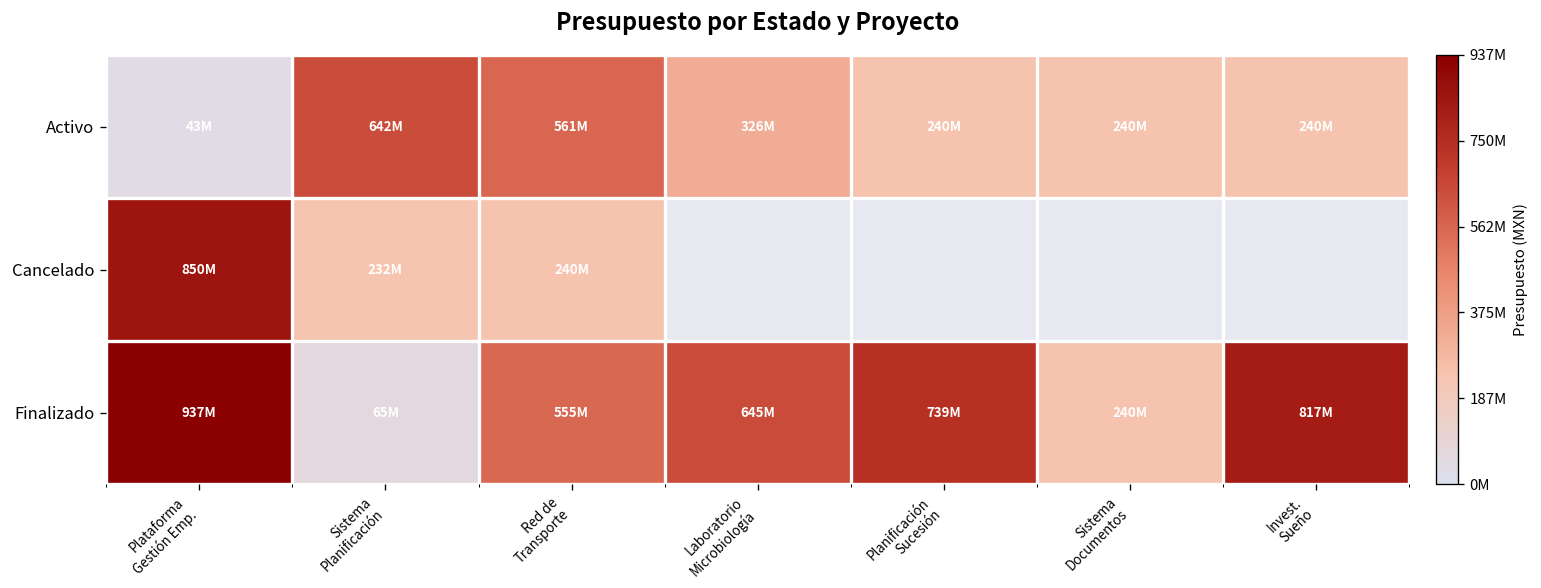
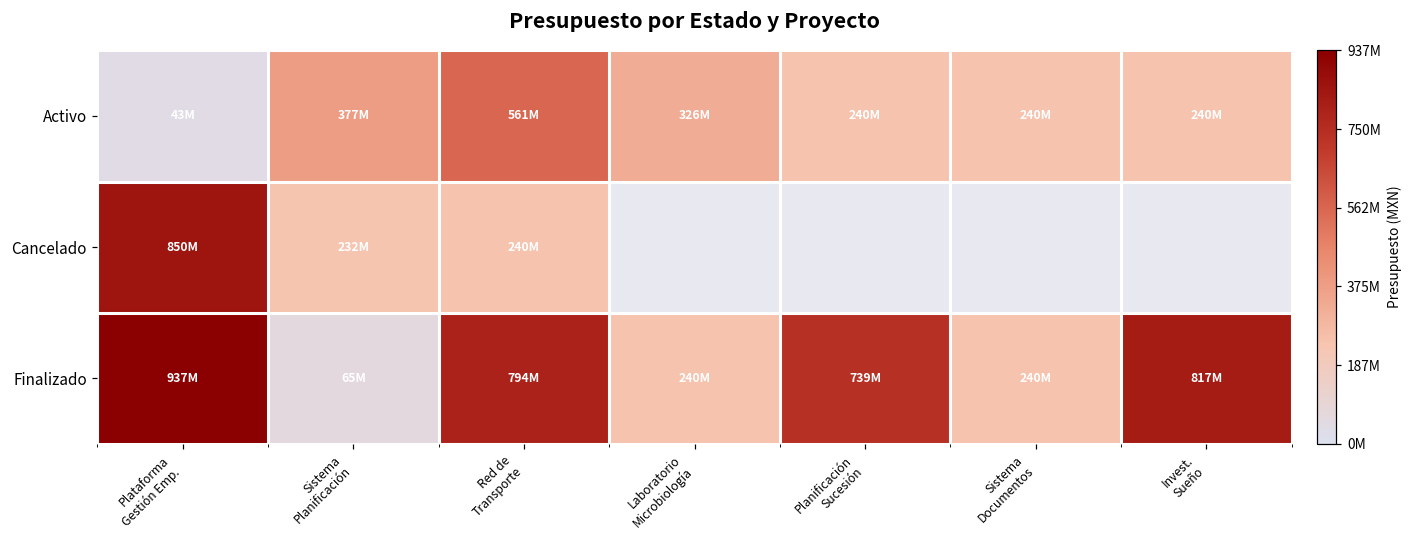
Activo, Sistema Planificación: 642M -> 377M
Finalizado, Red de Transporte: 555M -> 794M
Finalizado, Laboratorio Microbiología: 645M -> 240M
